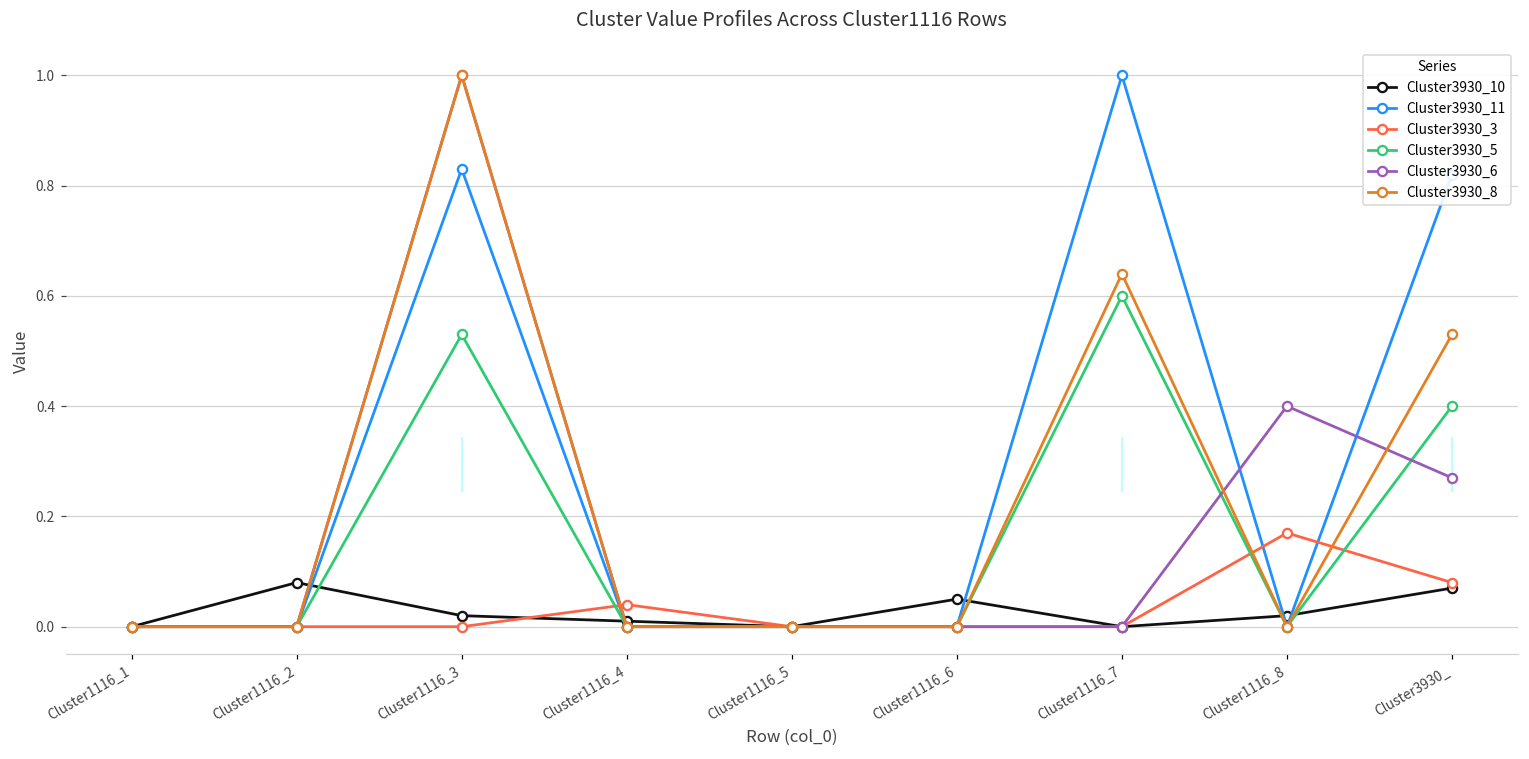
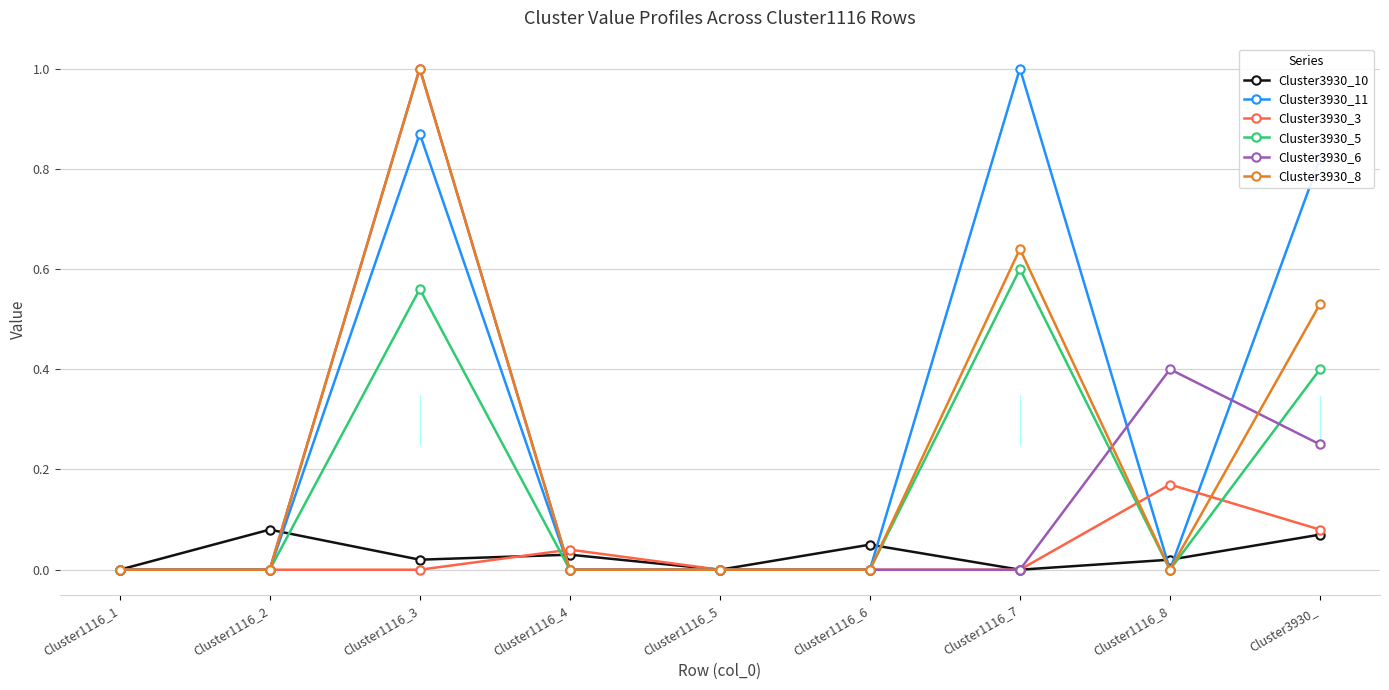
Cluster3930_11, Cluster1116_3: 0.83 -> 0.87
Cluster3930_5, Cluster1116_3: 0.53 -> 0.56
Cluster3930_10, Cluster1116_4: 0.01 -> 0.03
Cluster3930_6, Cluster3930_: 0.27 -> 0.25
